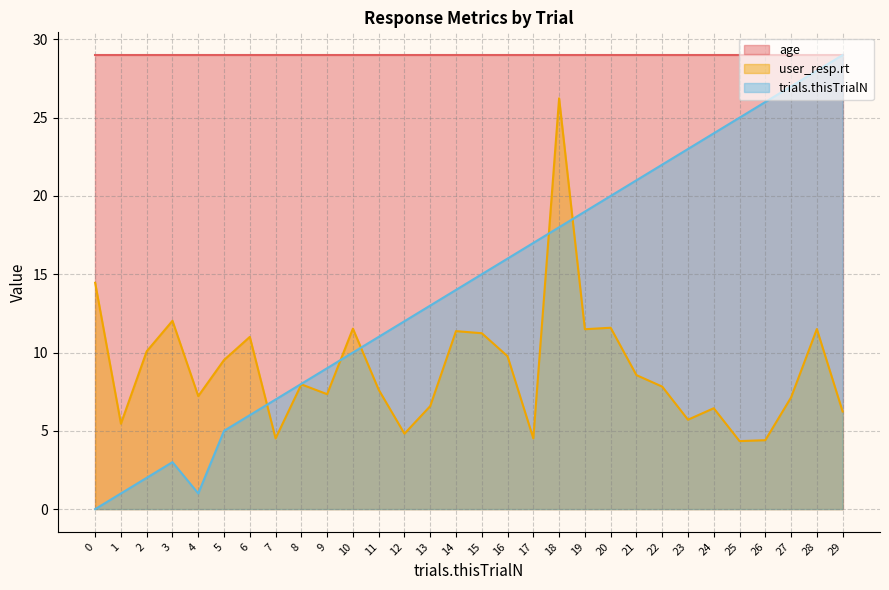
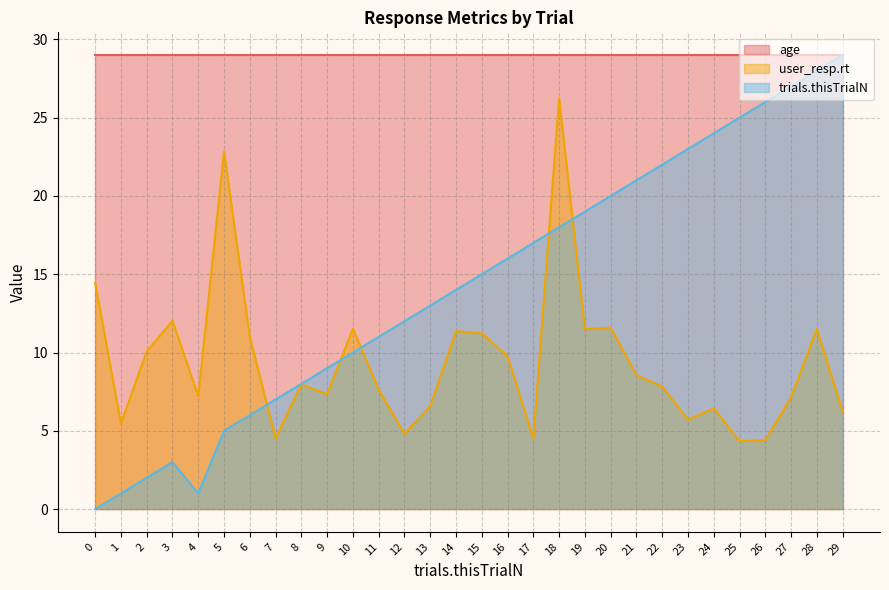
user_resp.rt, 5: 9.5 -> 22.8
